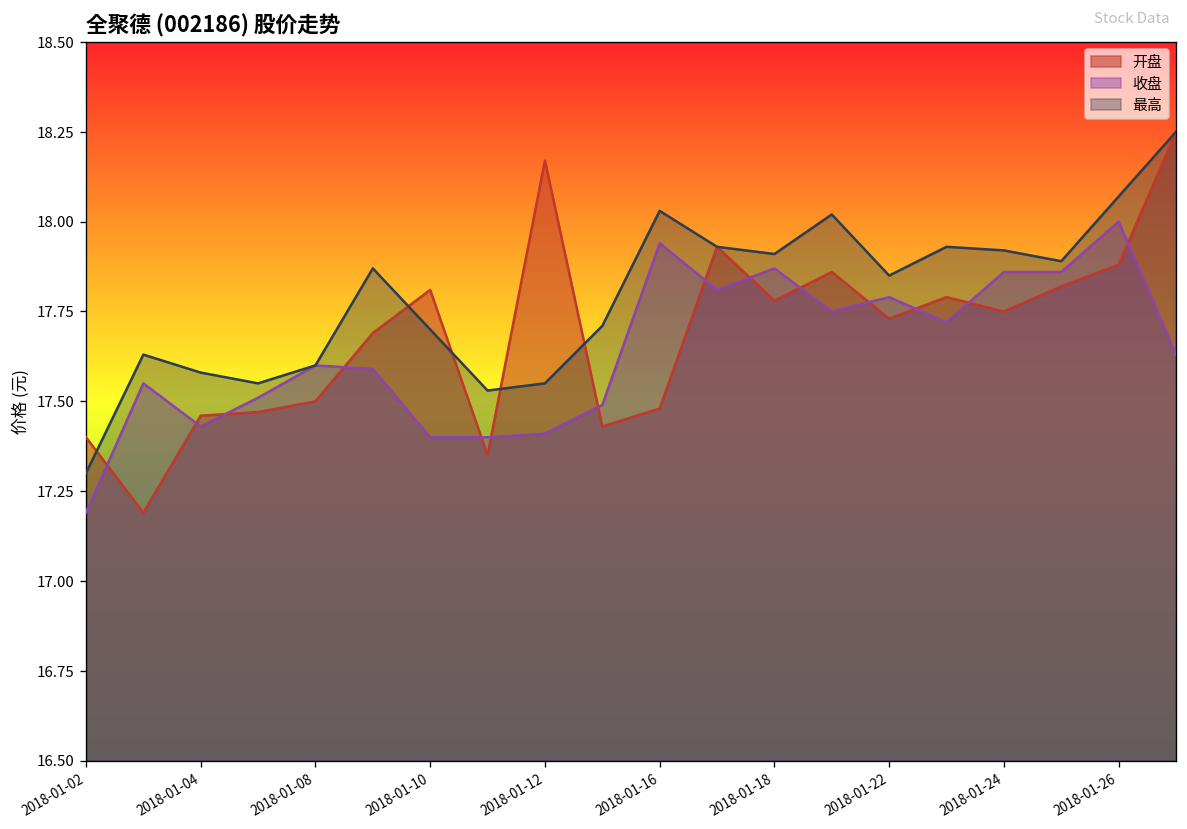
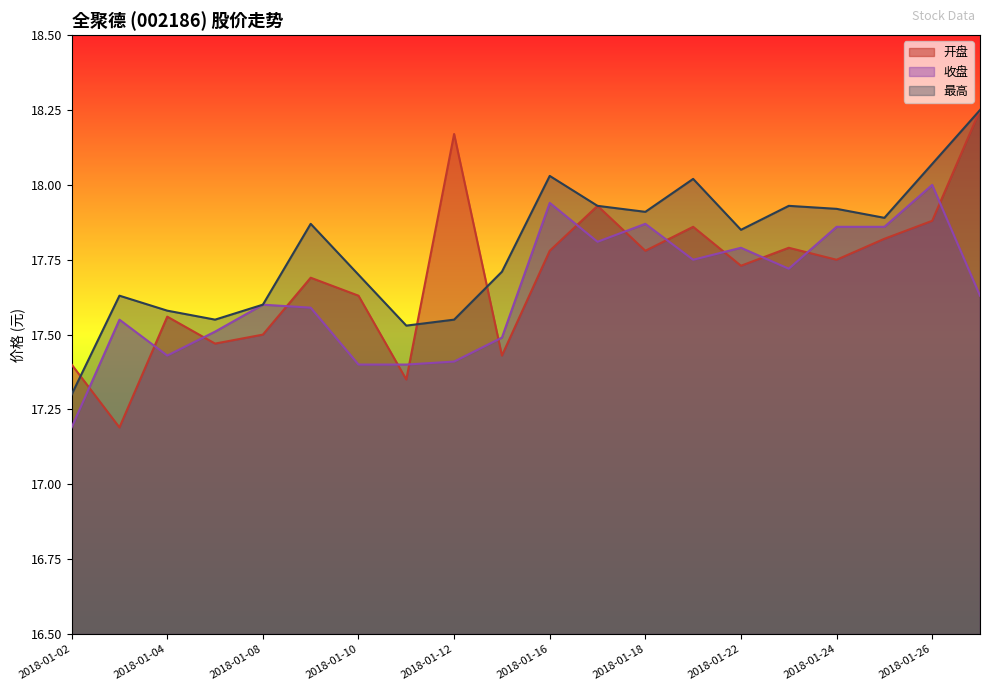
开盘, 2018-01-04: 17.46 -> 17.56
开盘, 2018-01-10: 17.81 -> 17.63
开盘, 2018-01-16: 17.48 -> 17.78
